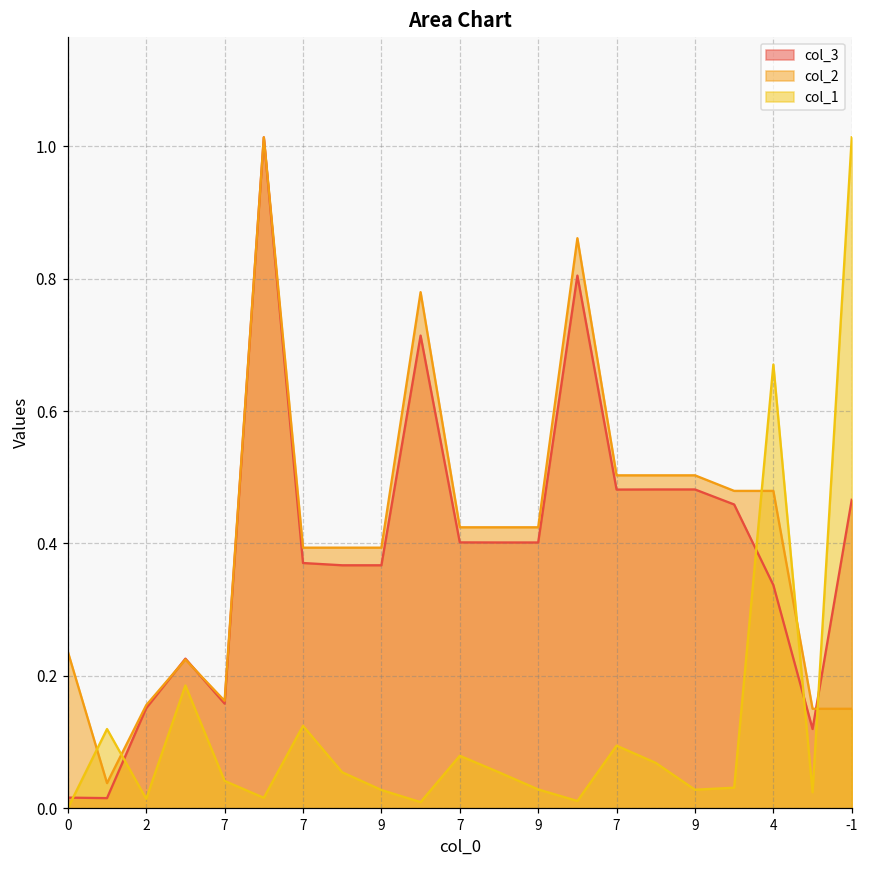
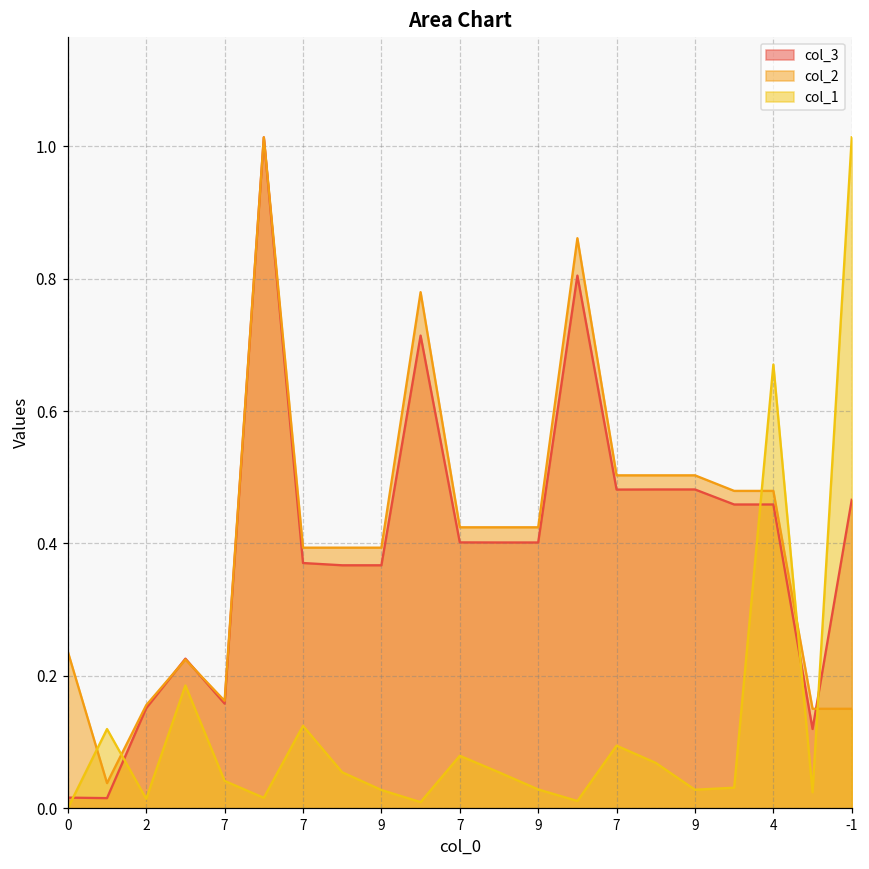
col_3, 4: 0.34 -> 0.46
